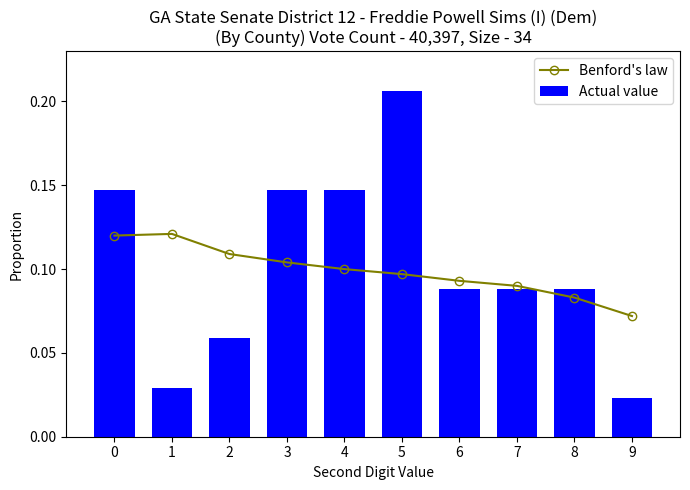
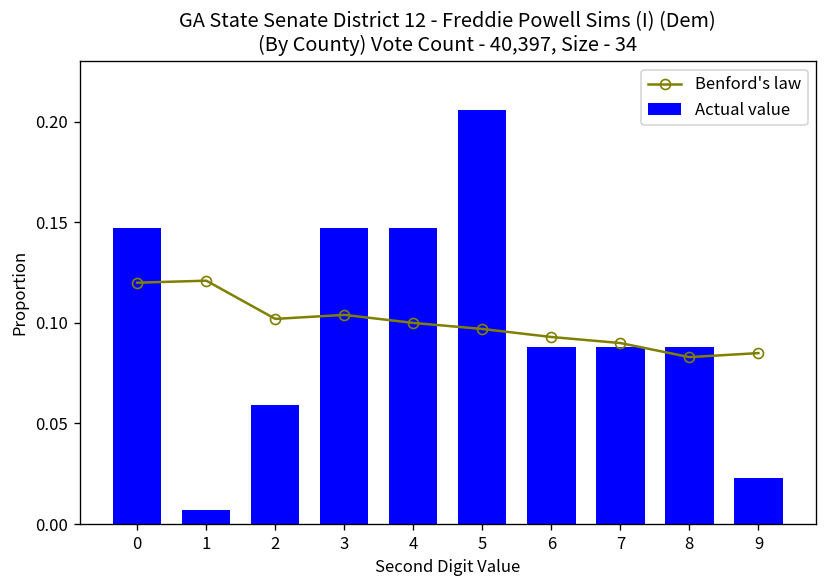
Actual value, 1: 0.029 -> 0.007
Benford's law, 2: 0.109 -> 0.102
Benford's law, 9: 0.072 -> 0.085
